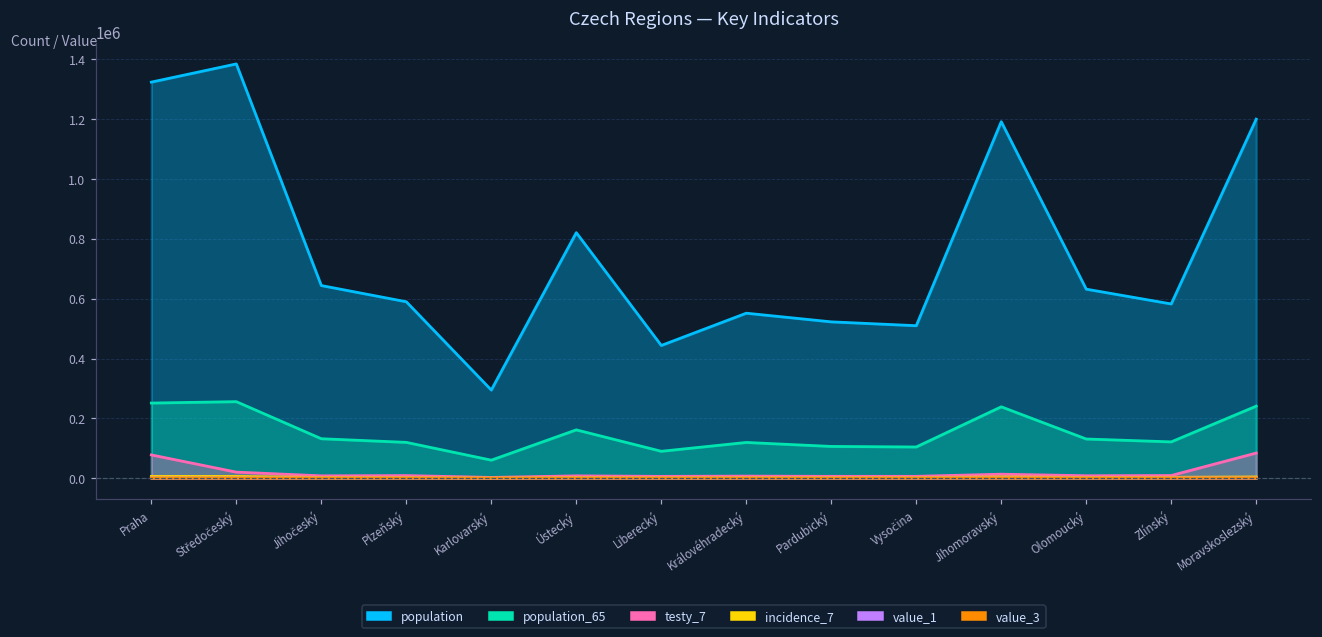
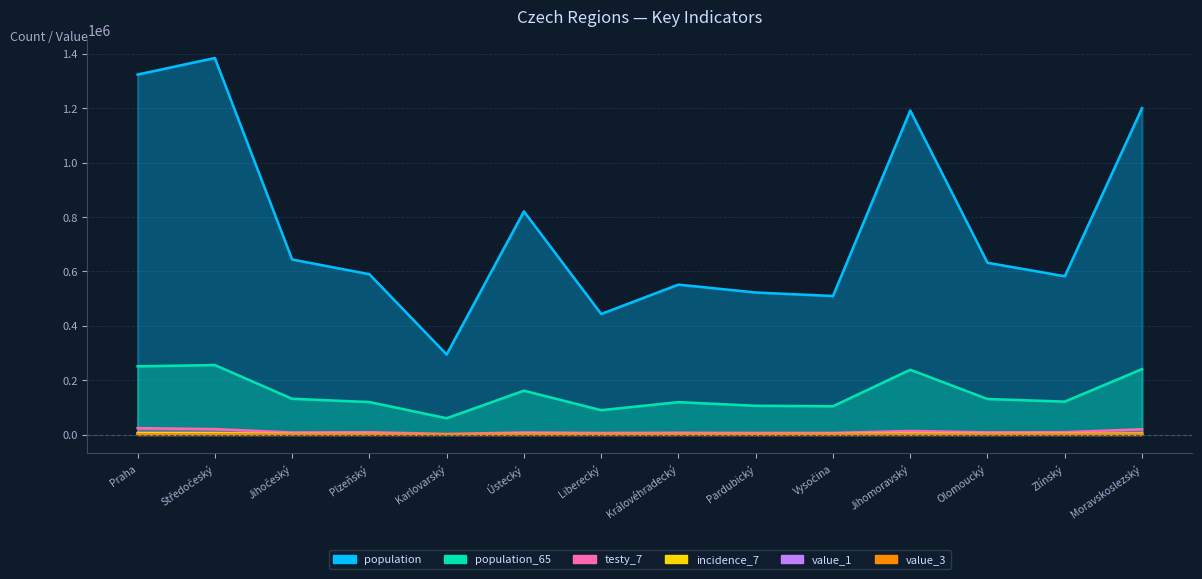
testy_7, Praha: 80000 -> 20000
testy_7, Moravskoslezský: 80000 -> 20000
